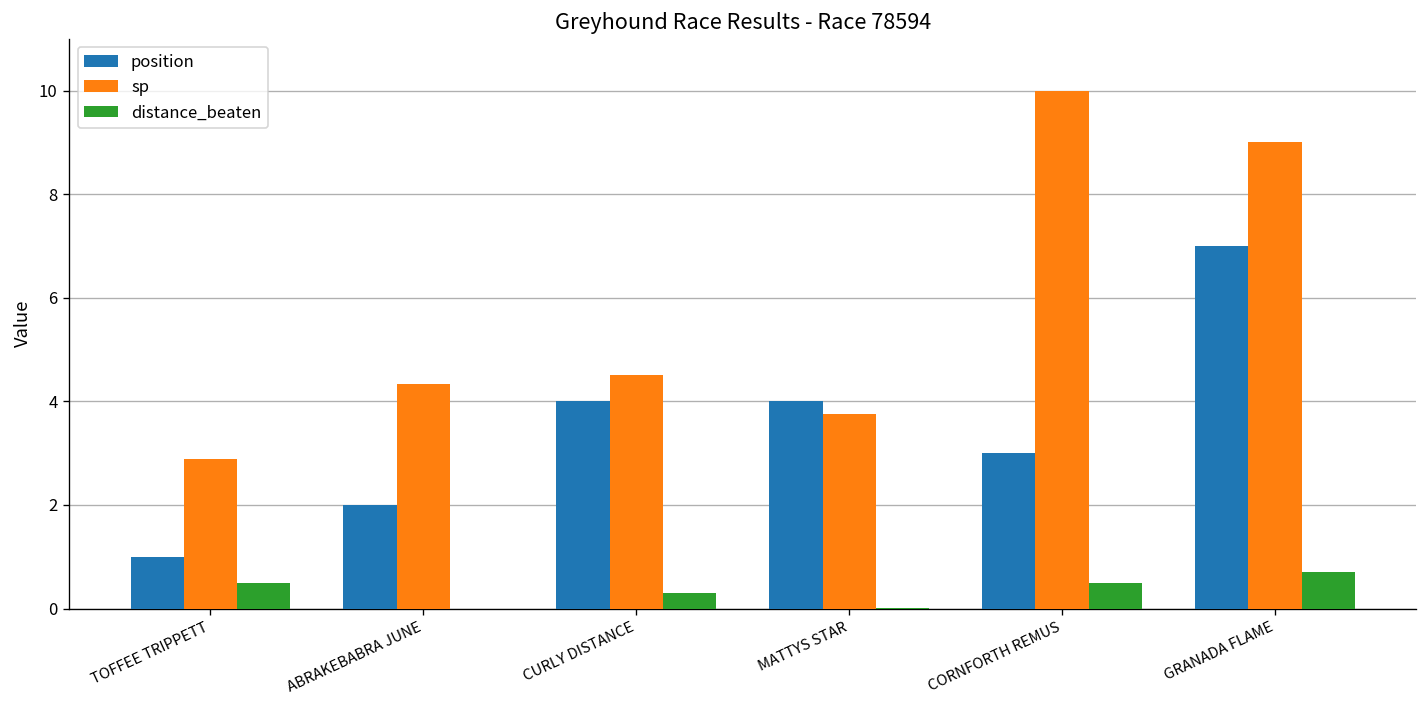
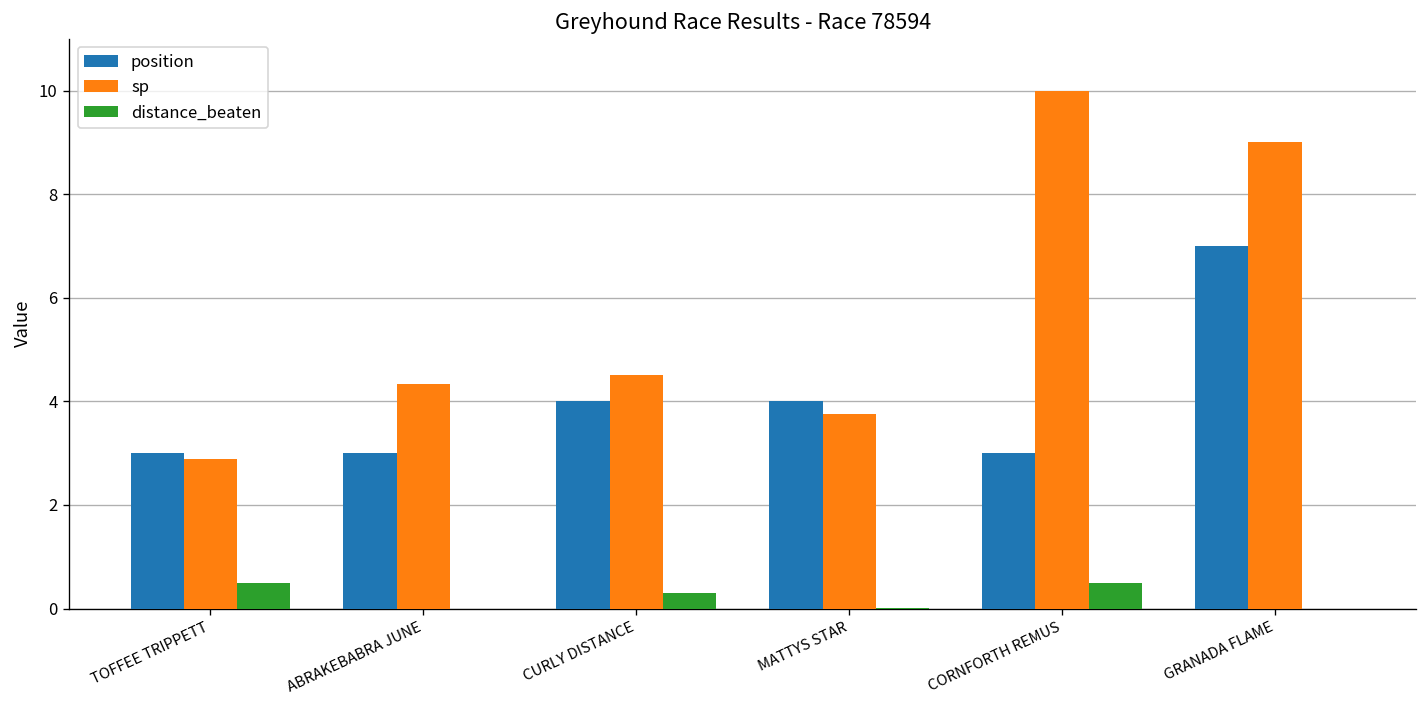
position, TOFFEE TRIPPETT: 1 -> 3
position, ABRAKEBABRA JUNE: 2 -> 3
distance_beaten, GRANADA FLAME: 0.7 -> 0.0
